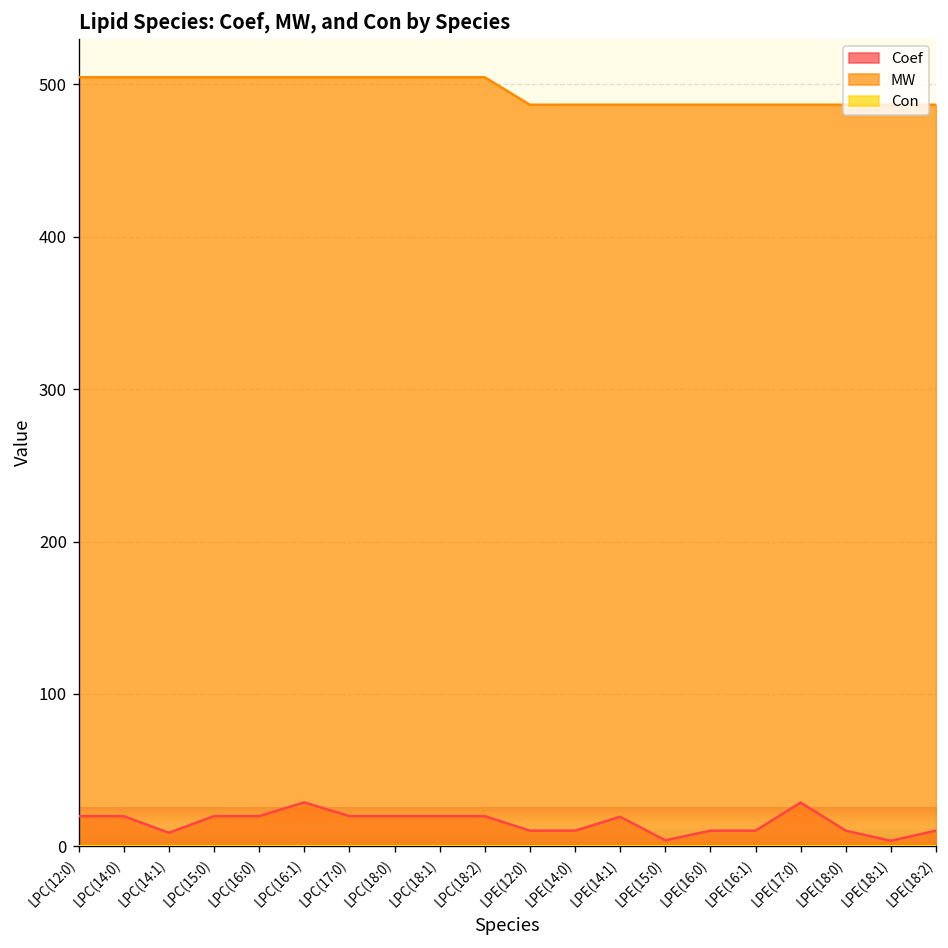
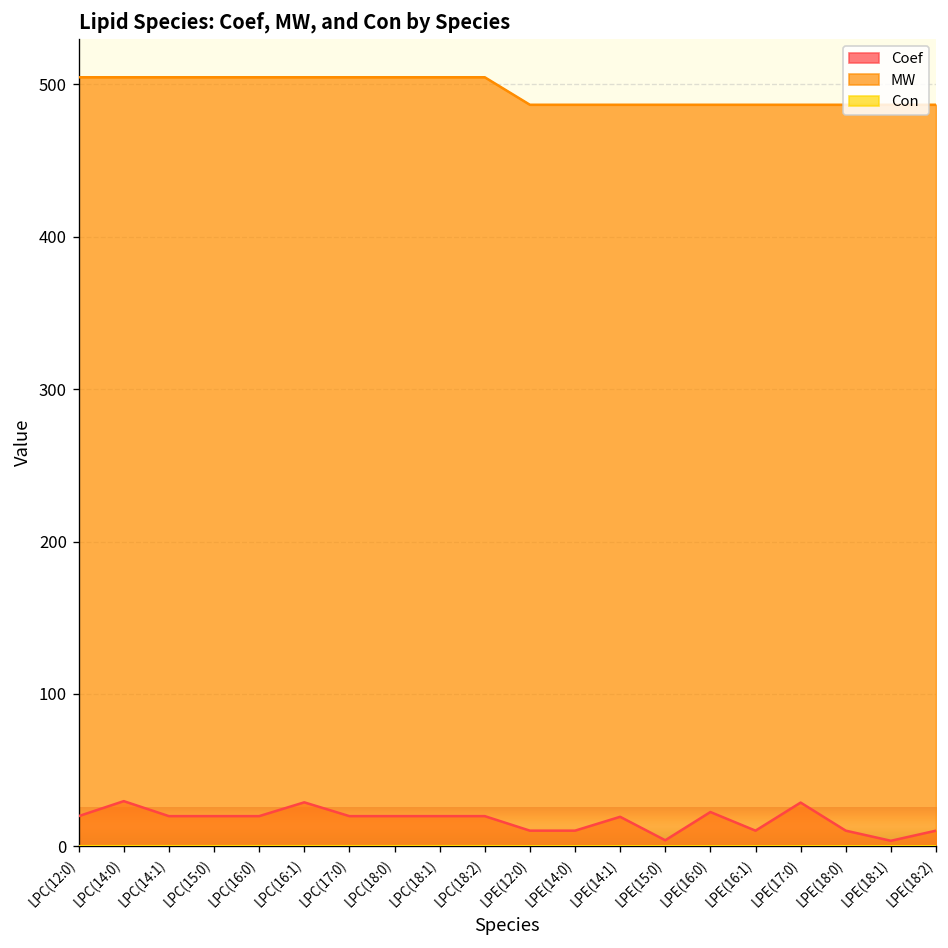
Coef, LPC(14:0): 20 -> 30
Coef, LPC(14:1): 9 -> 20
Coef, LPE(16:0): 10 -> 23
